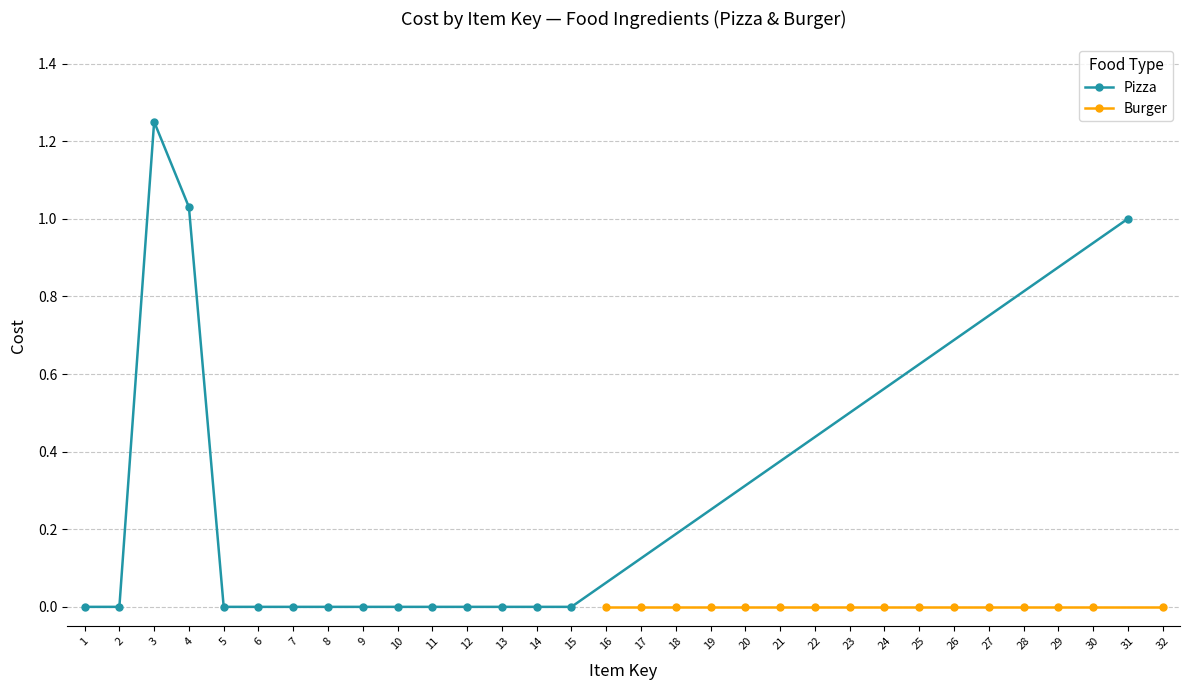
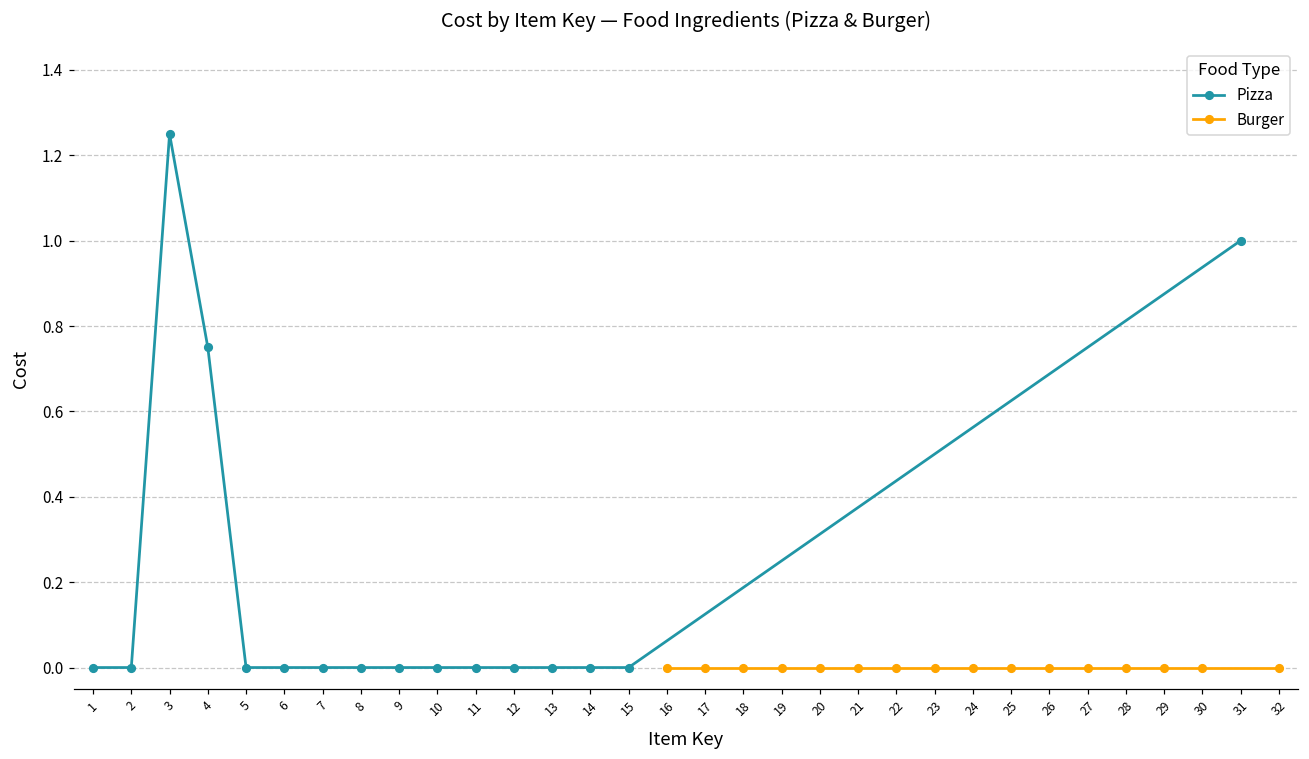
Pizza, 4: 1.03 -> 0.75
